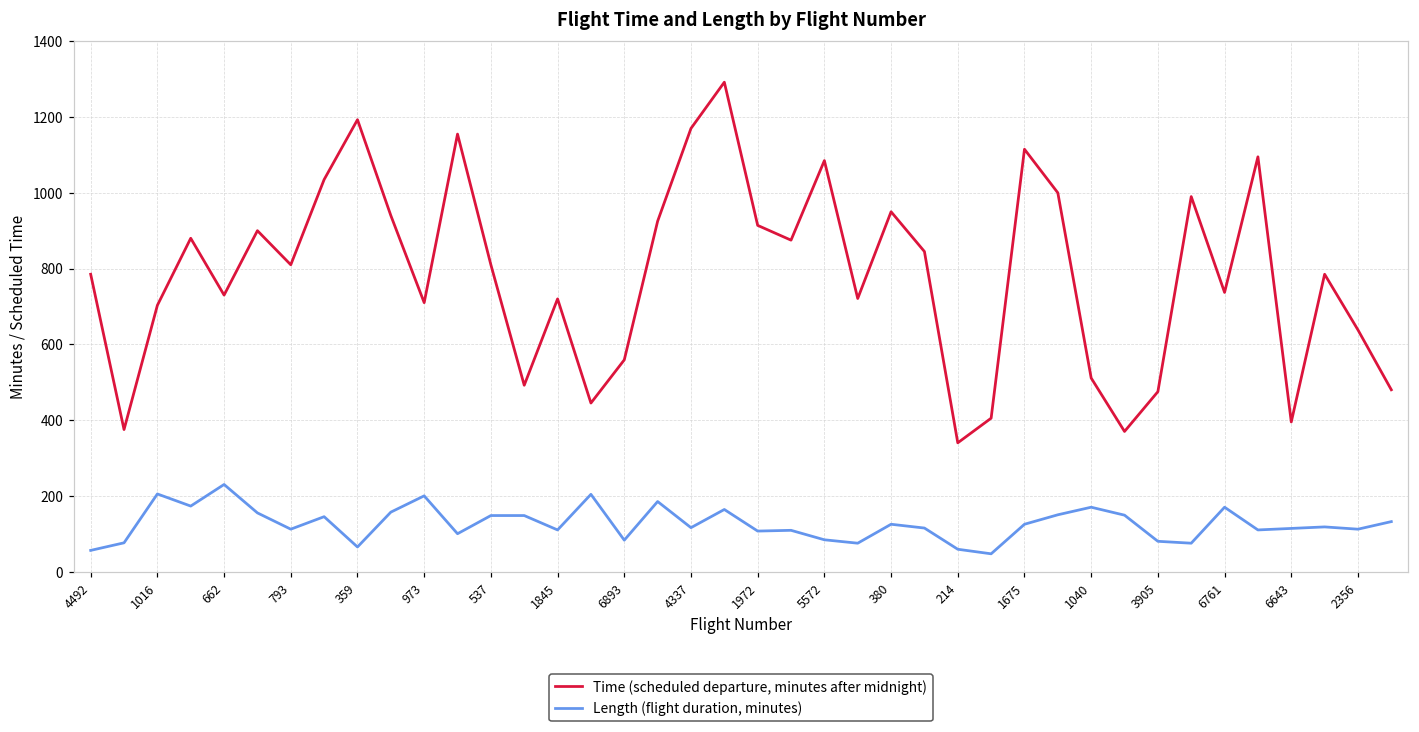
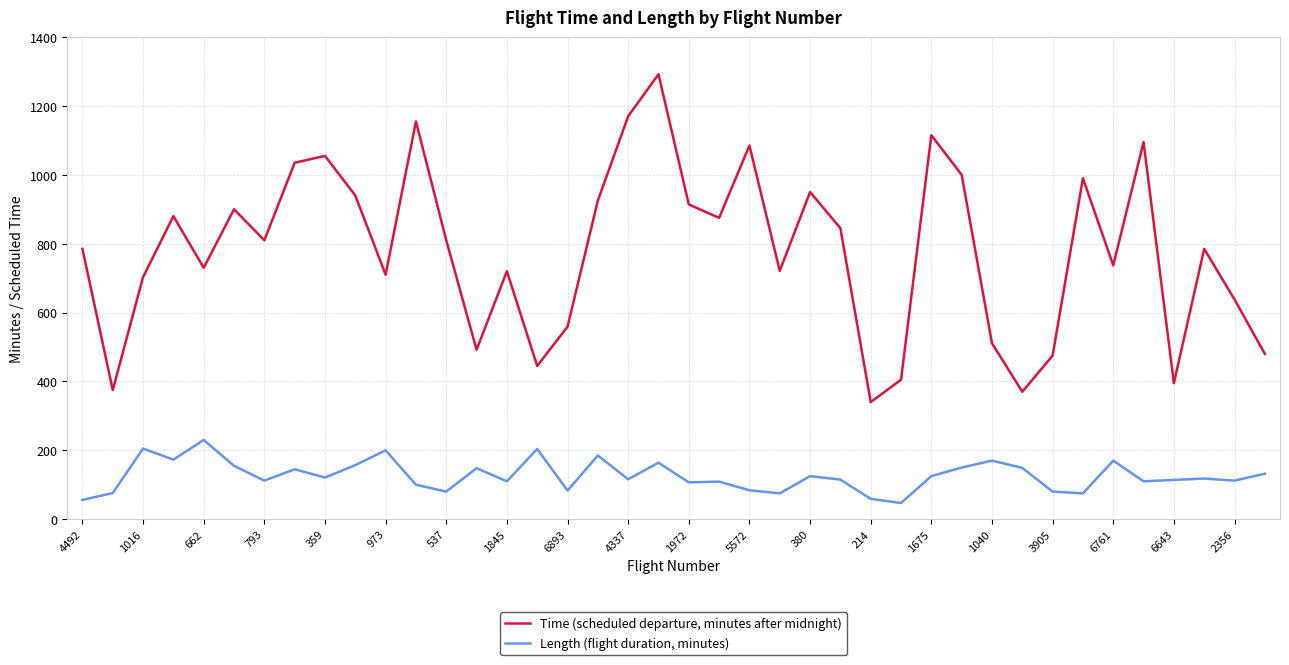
Time (scheduled departure, minutes after midnight), 359: 1190 -> 1060
Length (flight duration, minutes), 359: 70 -> 120
Length (flight duration, minutes), 537: 150 -> 80
